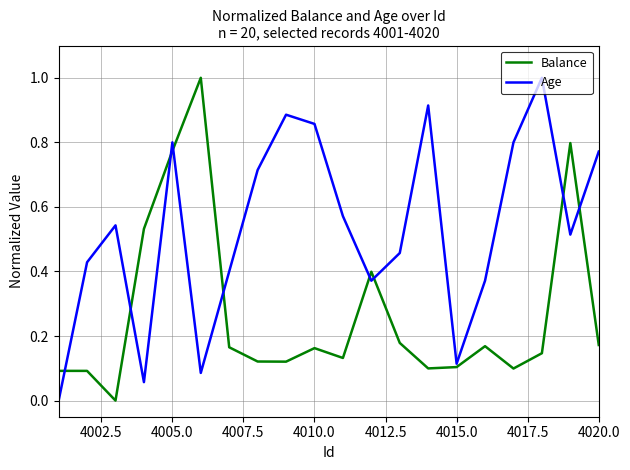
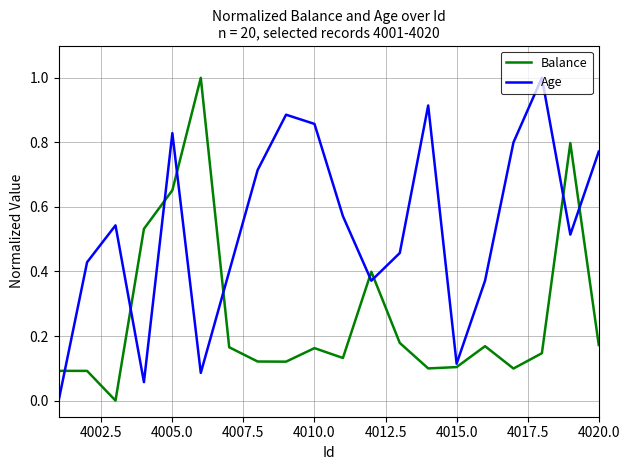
Balance, 4005.0: 0.77 -> 0.65
Age, 4005.0: 0.80 -> 0.83
